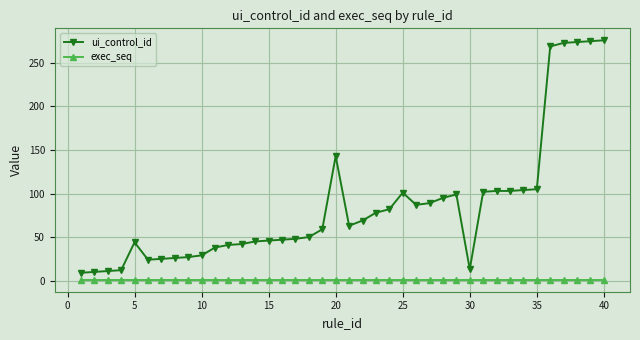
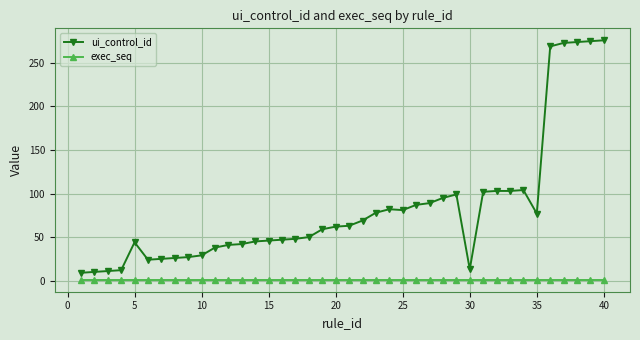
ui_control_id, 20: 140 -> 60
ui_control_id, 25: 100 -> 80
ui_control_id, 35: 110 -> 80
